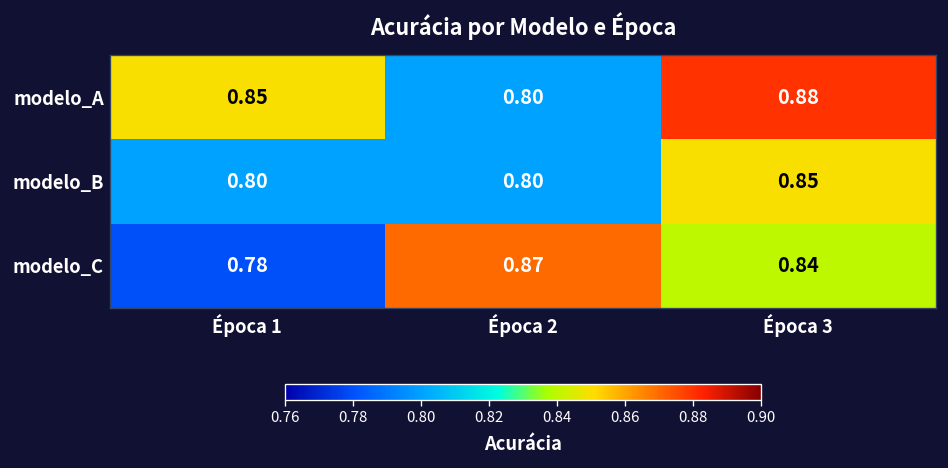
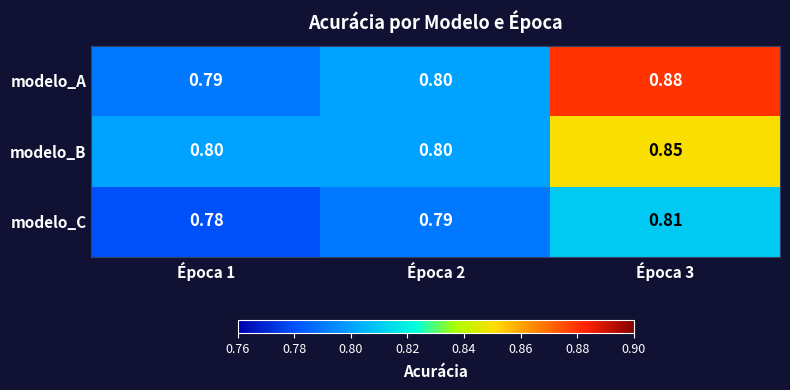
modelo_A, Época 1: 0.85 -> 0.79
modelo_C, Época 2: 0.87 -> 0.79
modelo_C, Época 3: 0.84 -> 0.81
